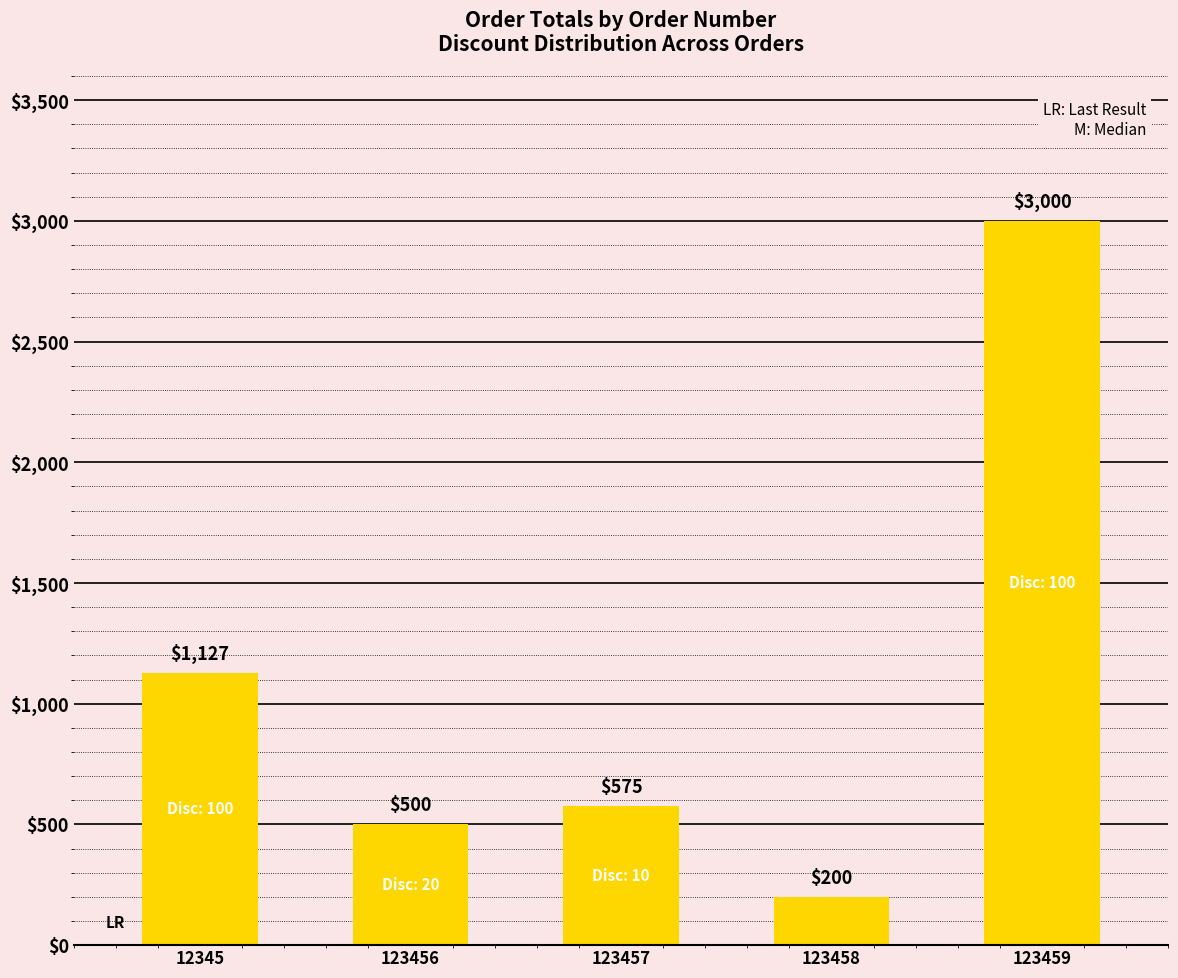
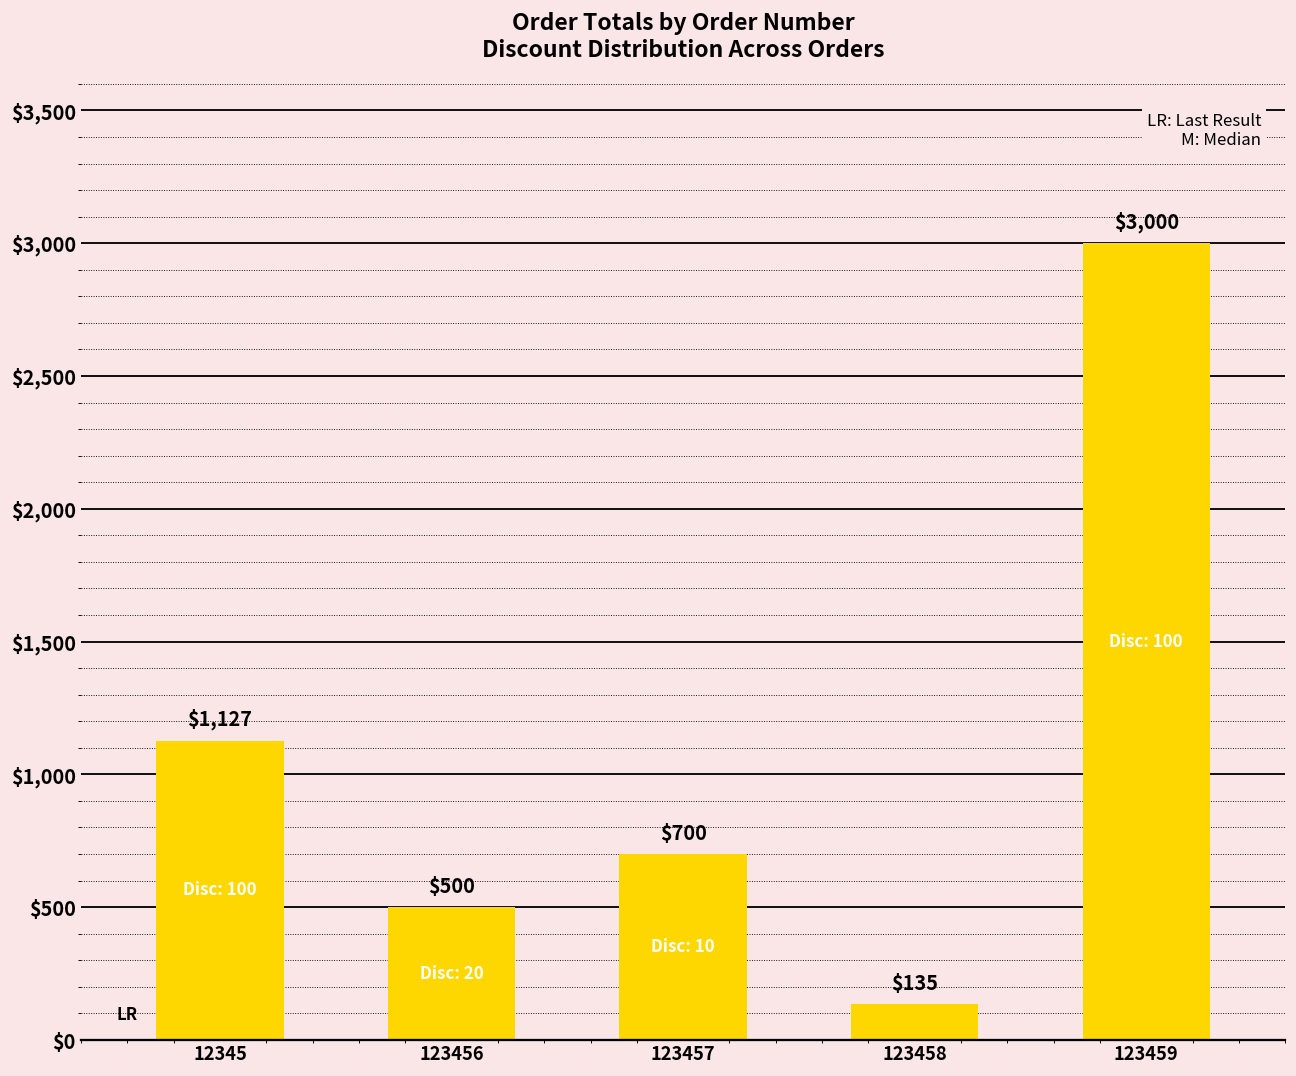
123457: $575 -> $700
123458: $200 -> $135
